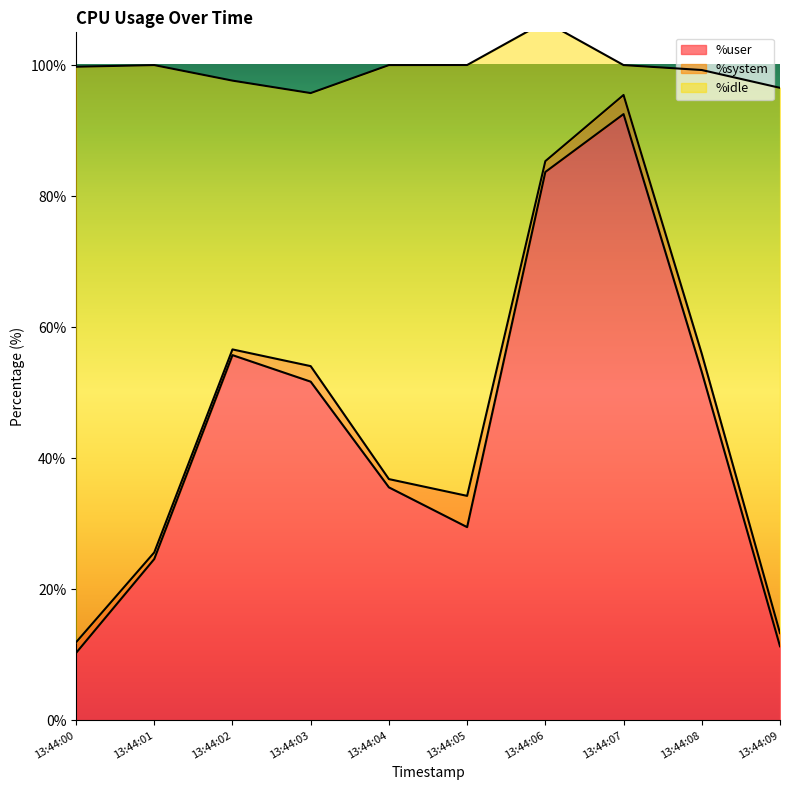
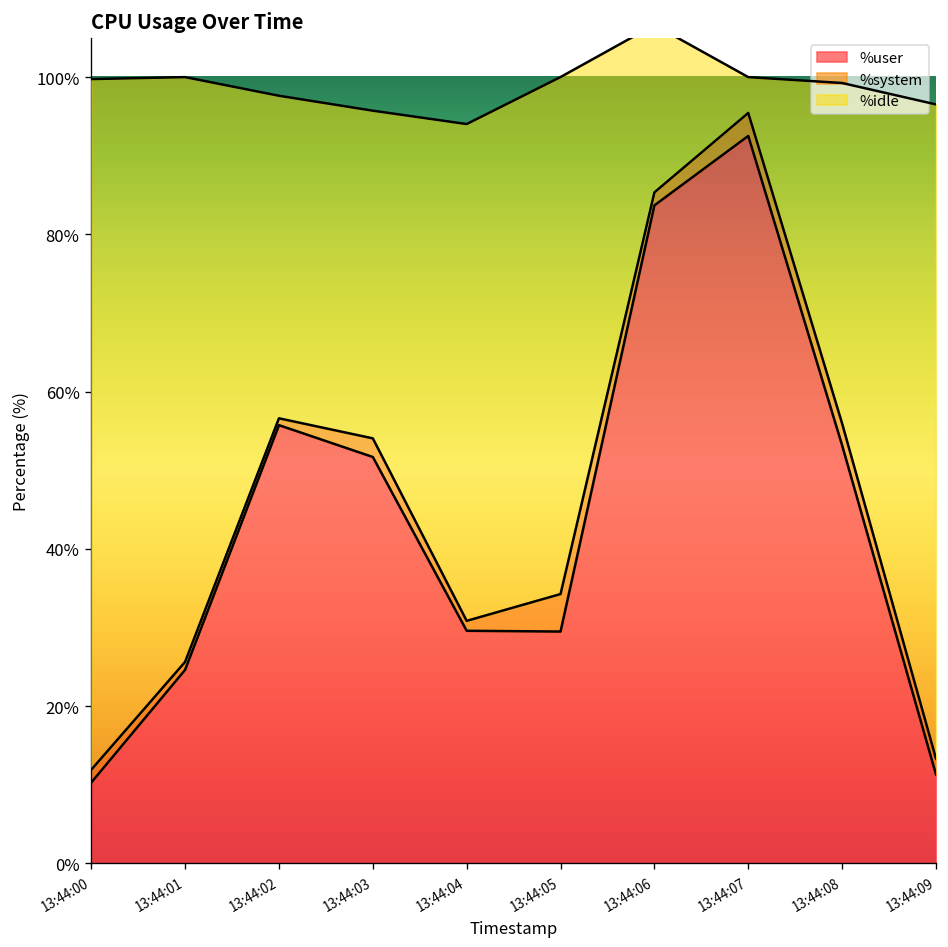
%user, 13:44:04: 36% -> 30%
